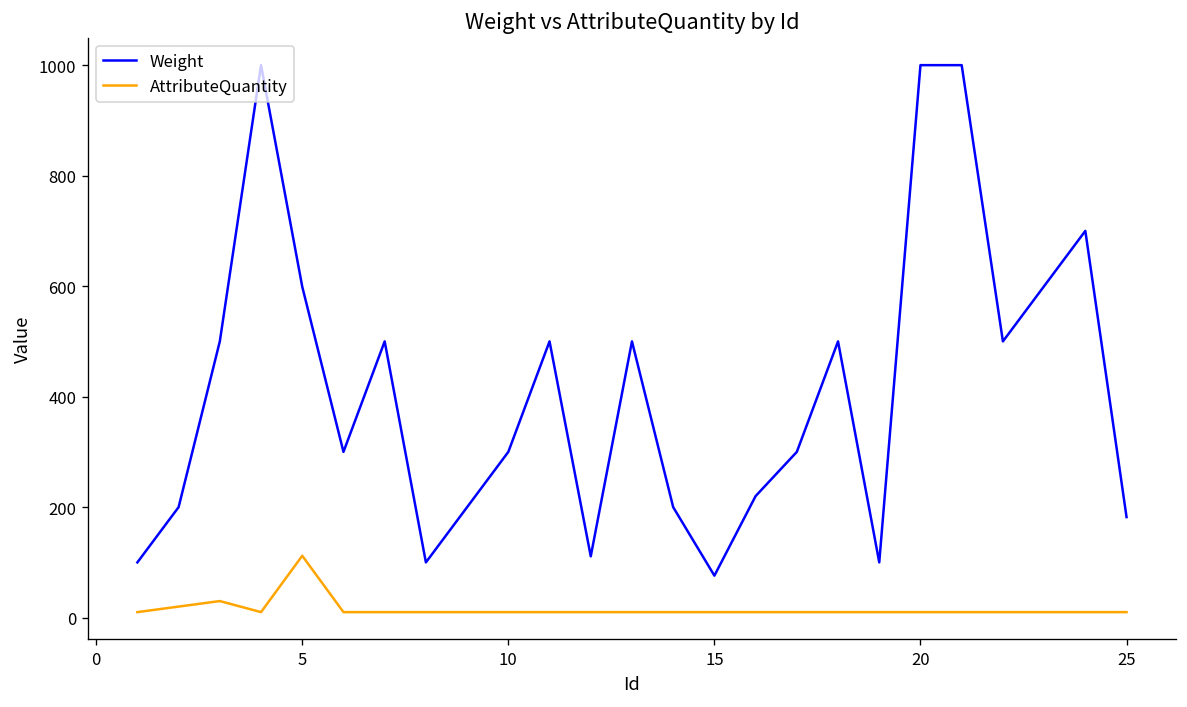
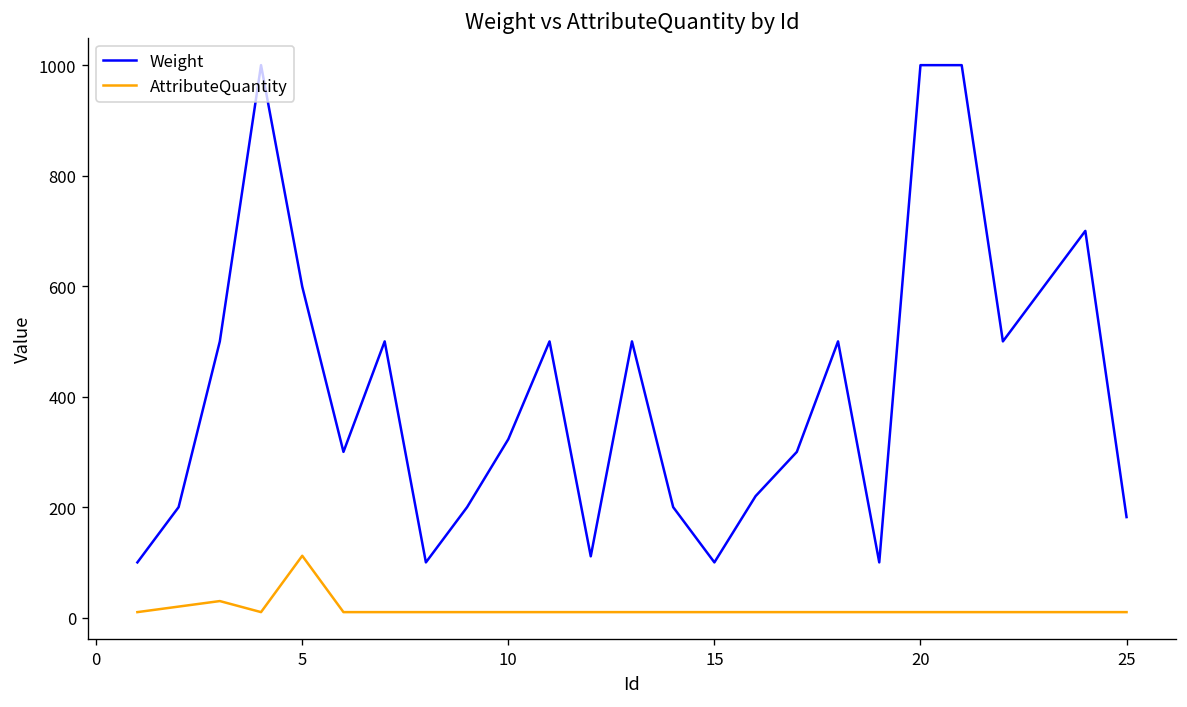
Weight, 10: 300 -> 320
Weight, 15: 80 -> 100
